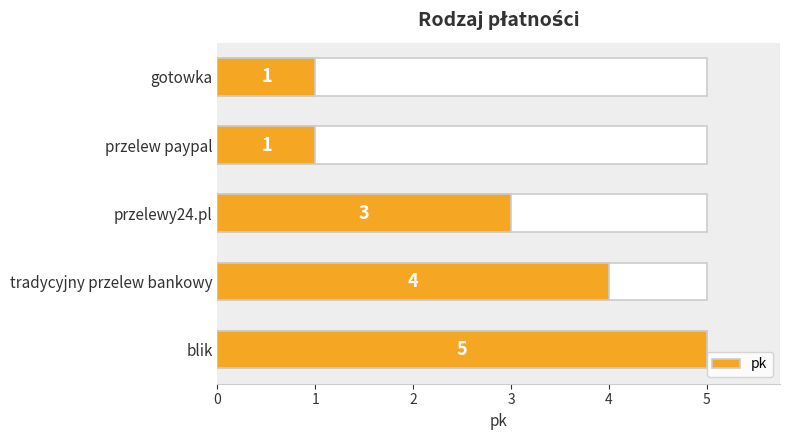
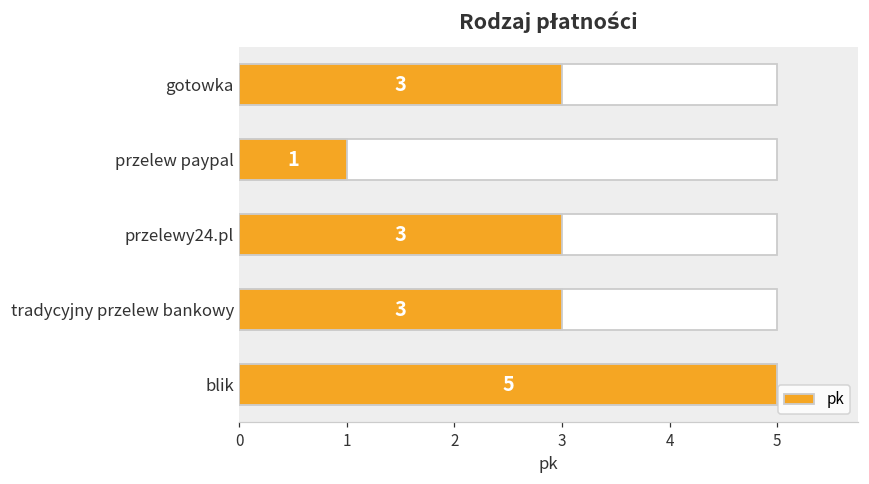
pk, gotowka: 1 -> 3
pk, tradycyjny przelew bankowy: 4 -> 3
